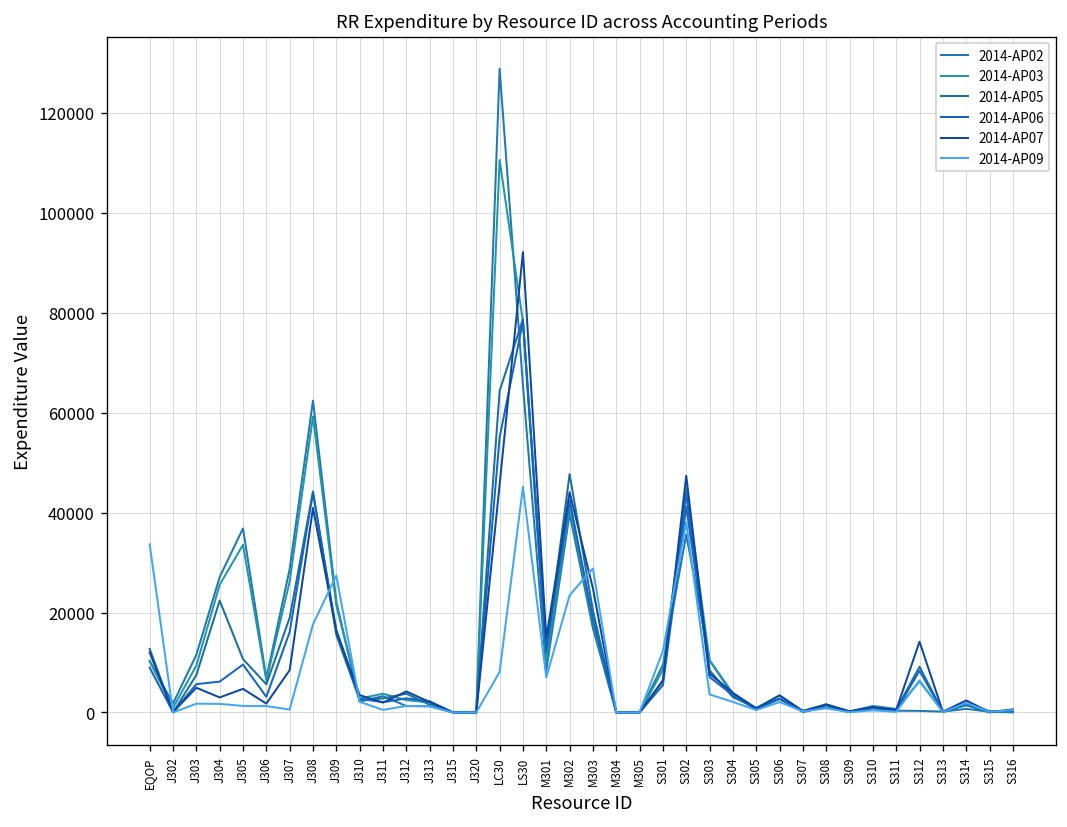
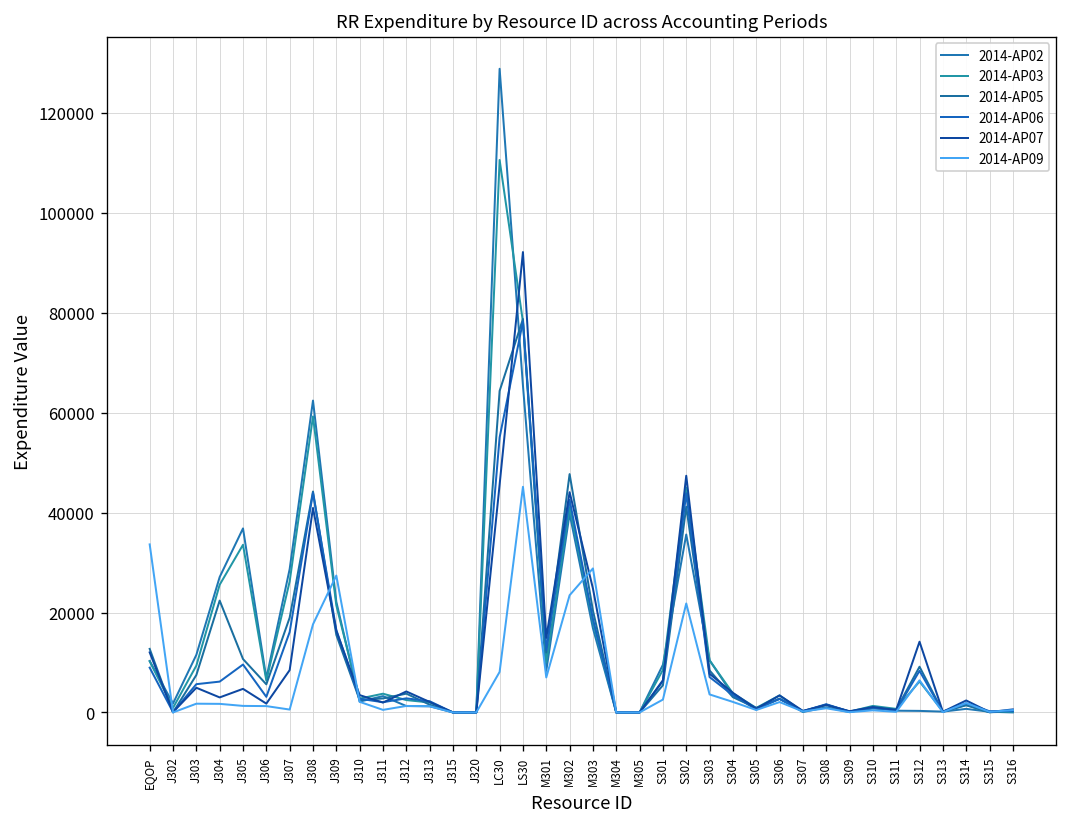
2014-AP09, S301: 12000 -> 3000
2014-AP09, S302: 38000 -> 22000
